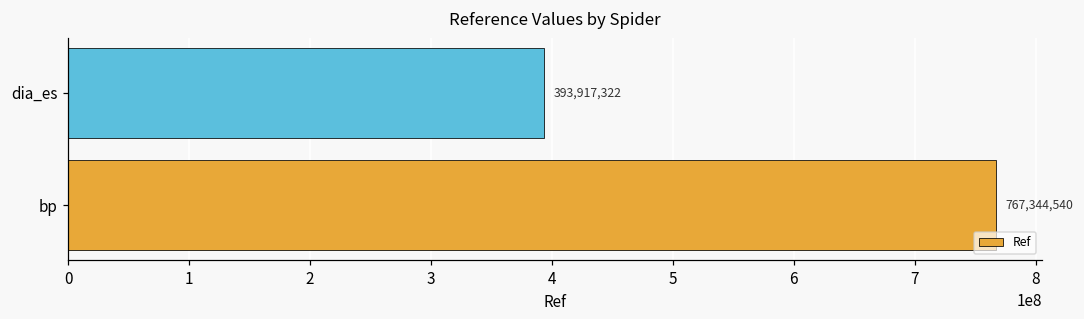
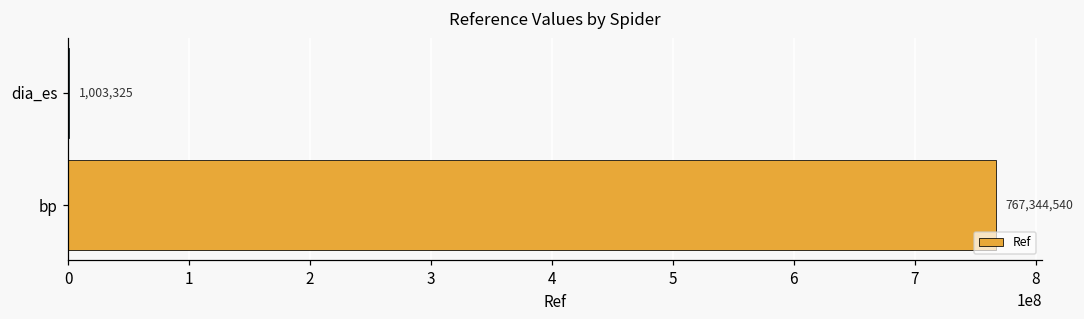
dia_es: 393,917,322 -> 1,003,325
